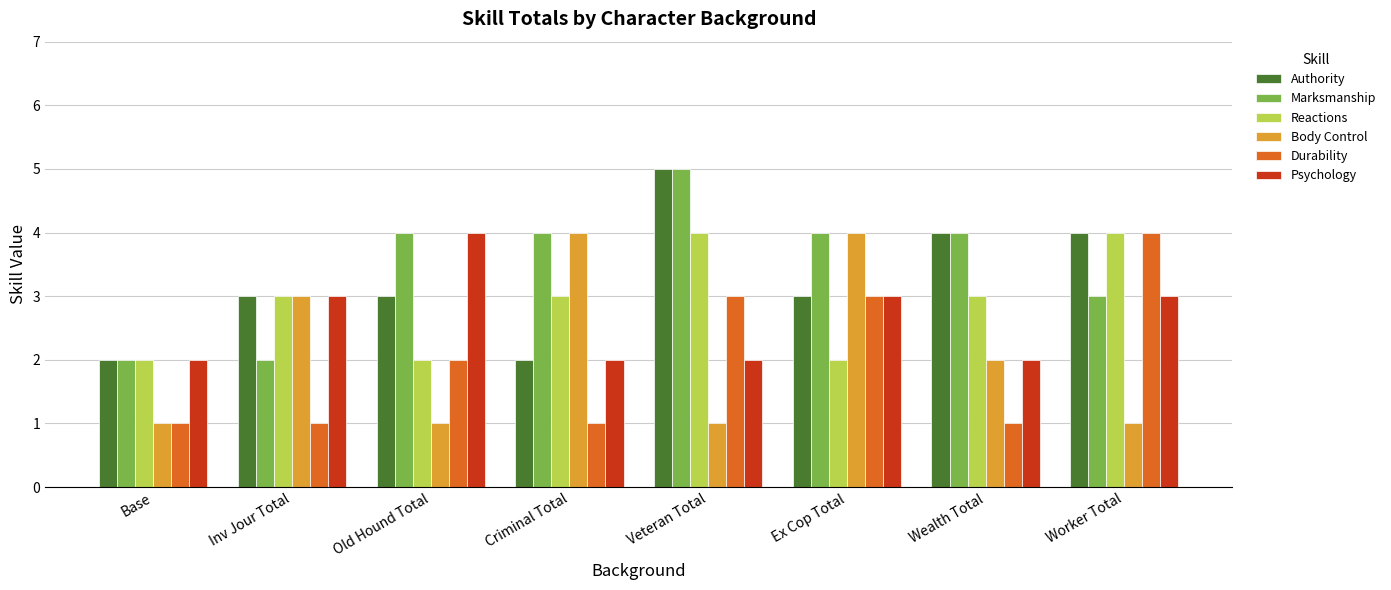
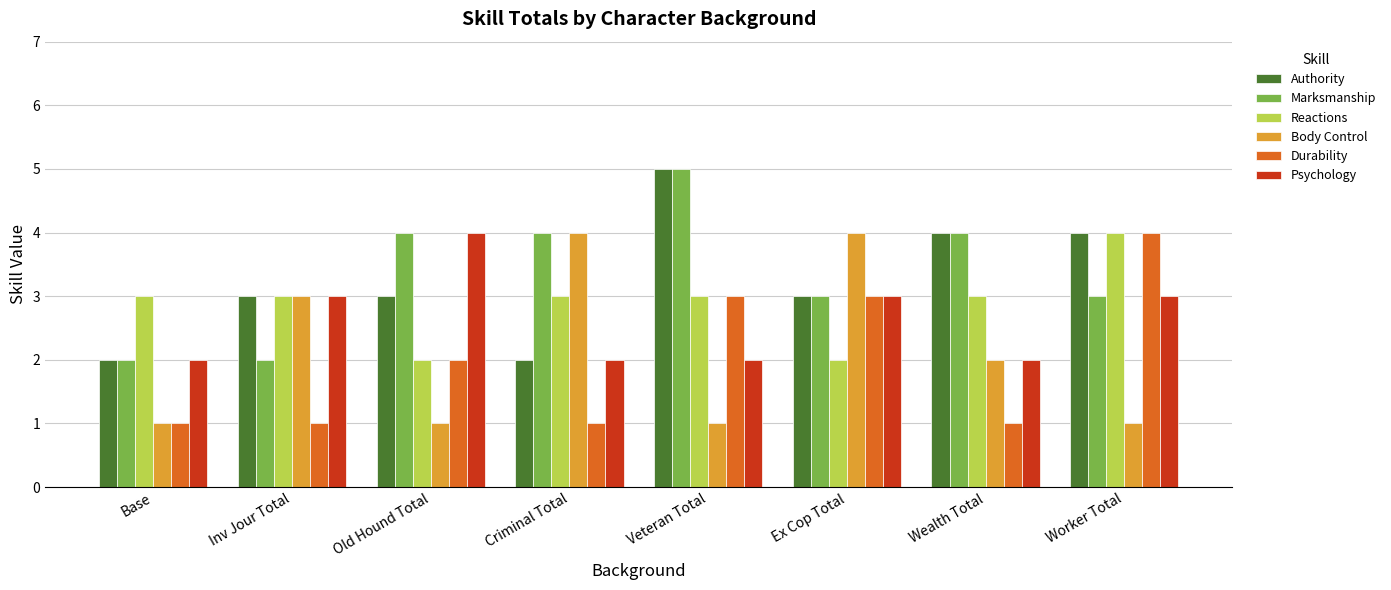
Reactions, Base: 2 -> 3
Reactions, Veteran Total: 4 -> 3
Marksmanship, Ex Cop Total: 4 -> 3
